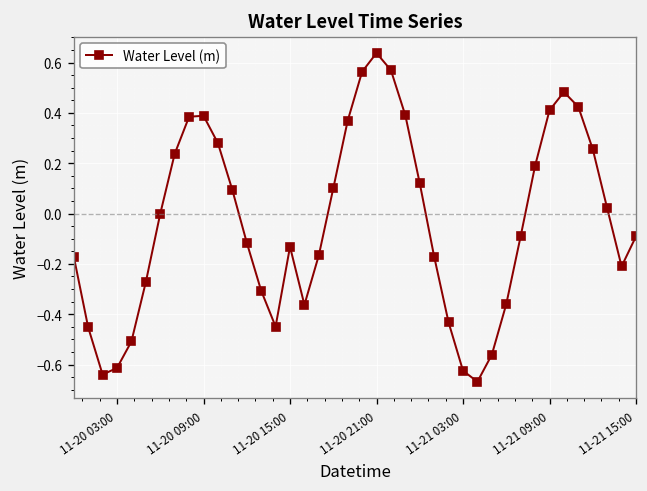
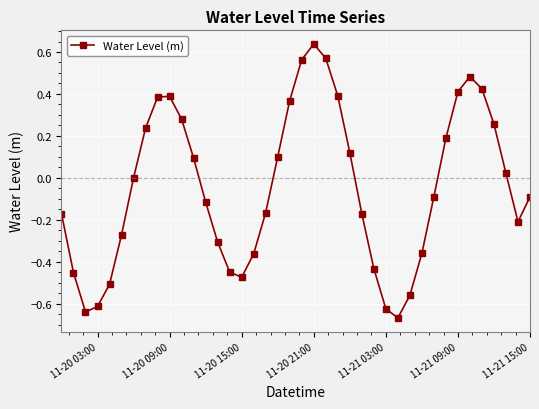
11-20 15:00: -0.13 -> -0.47
